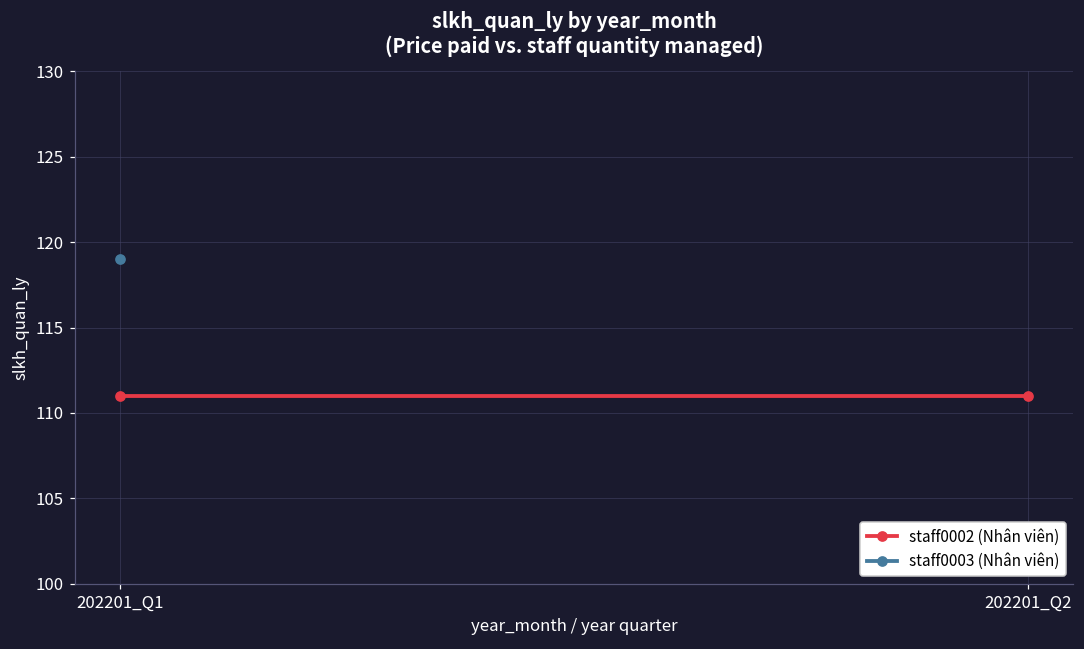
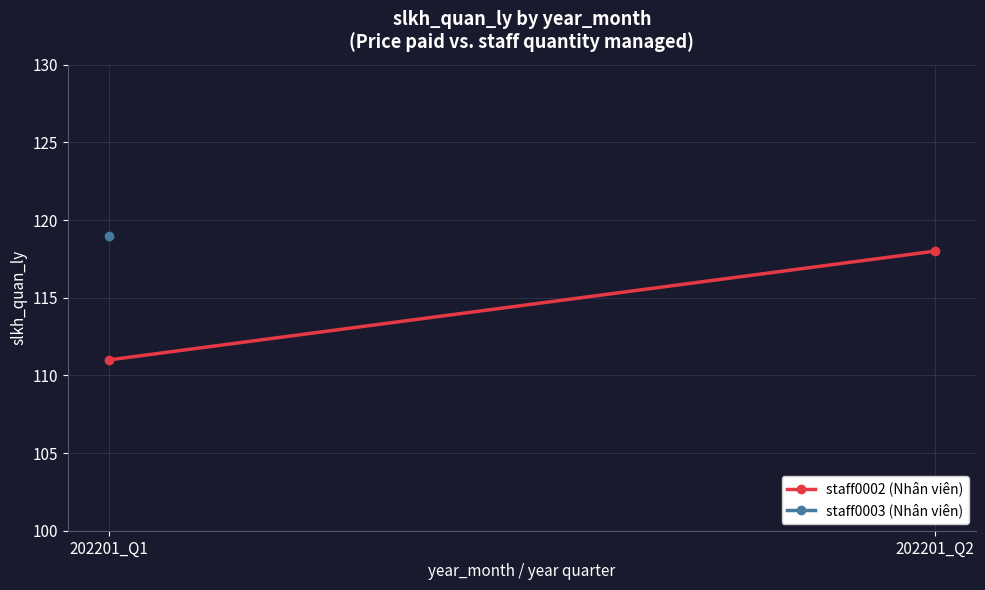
staff0002 (Nhân viên), 202201_Q2: 111 -> 118
